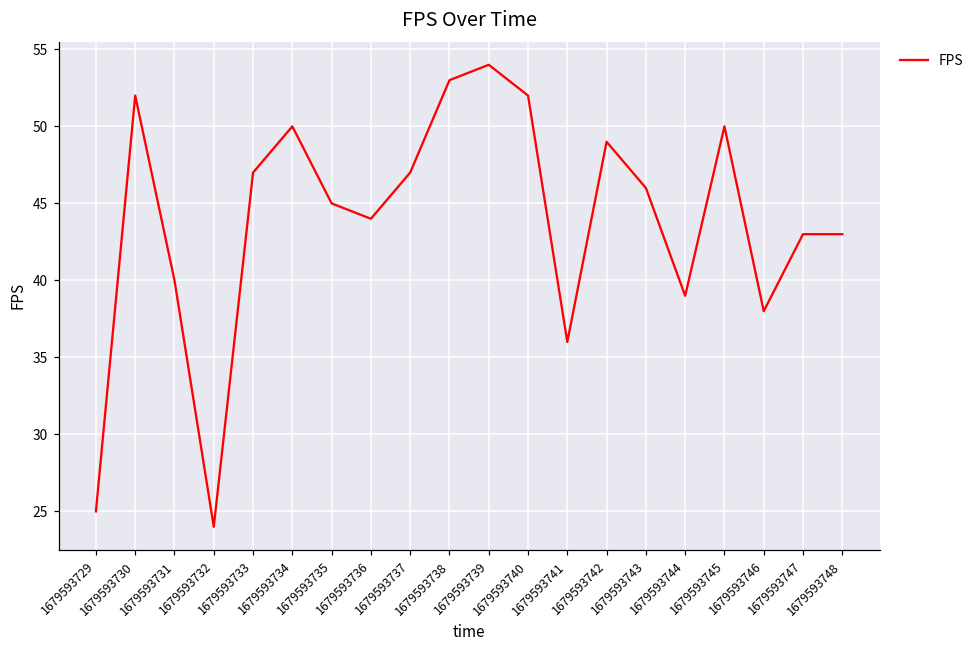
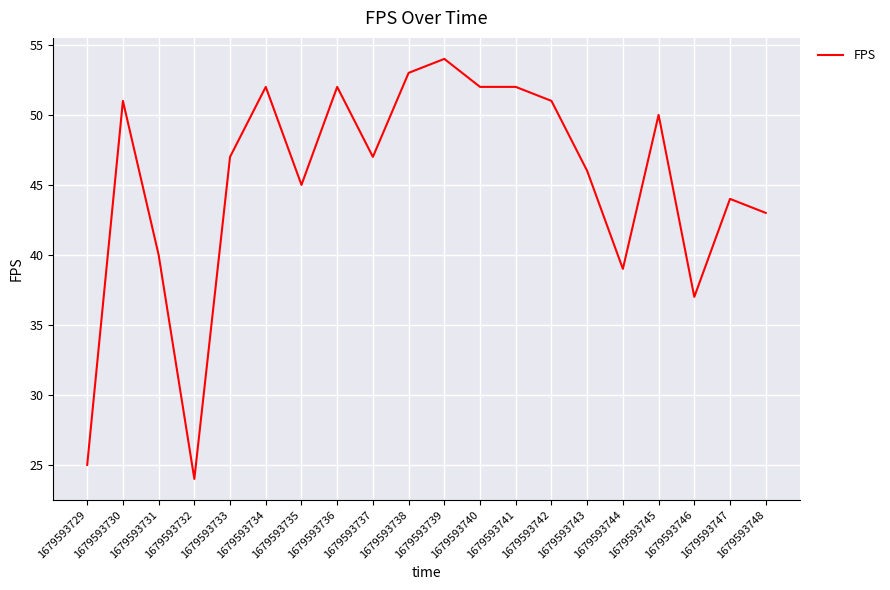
1679593730: 52 -> 51
1679593734: 50 -> 52
1679593736: 44 -> 52
1679593741: 36 -> 52
1679593742: 49 -> 51
1679593746: 38 -> 37
1679593747: 43 -> 44
